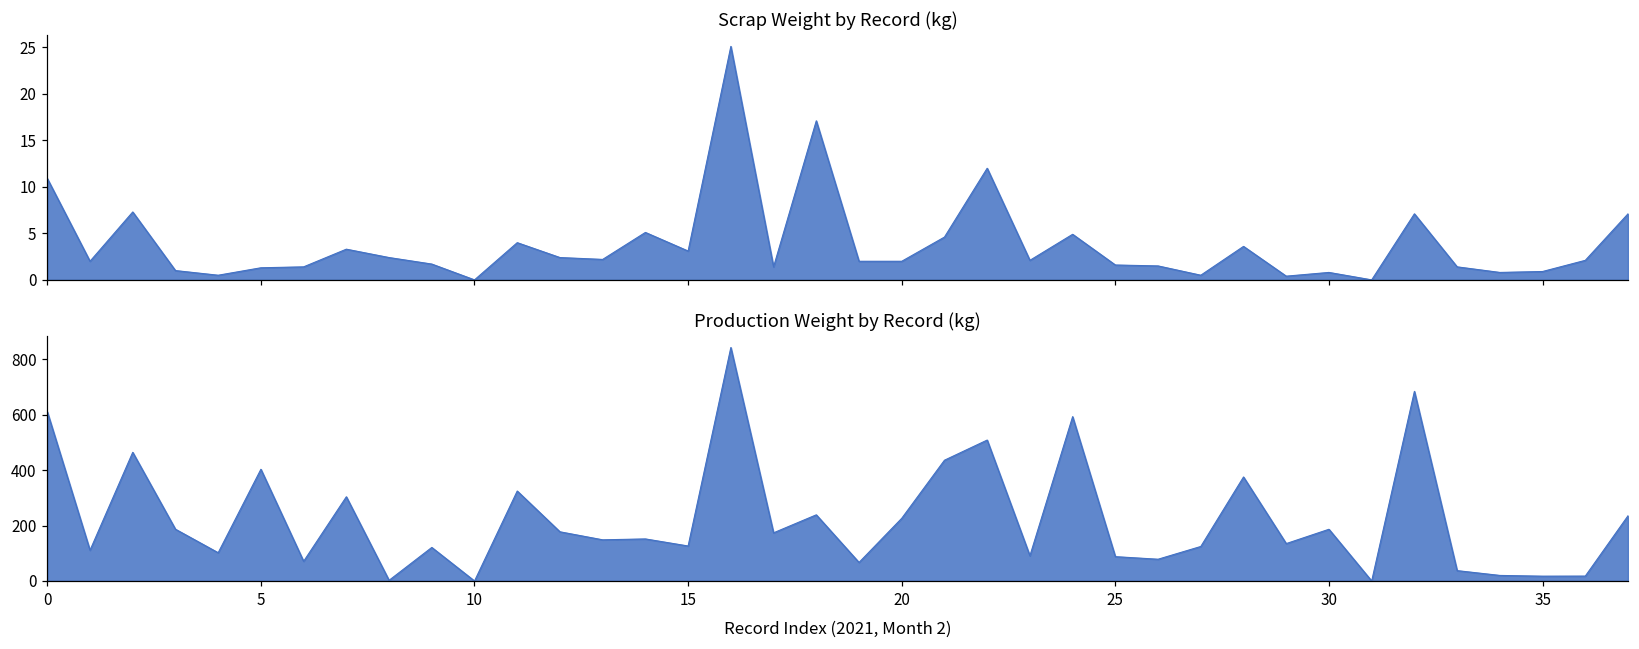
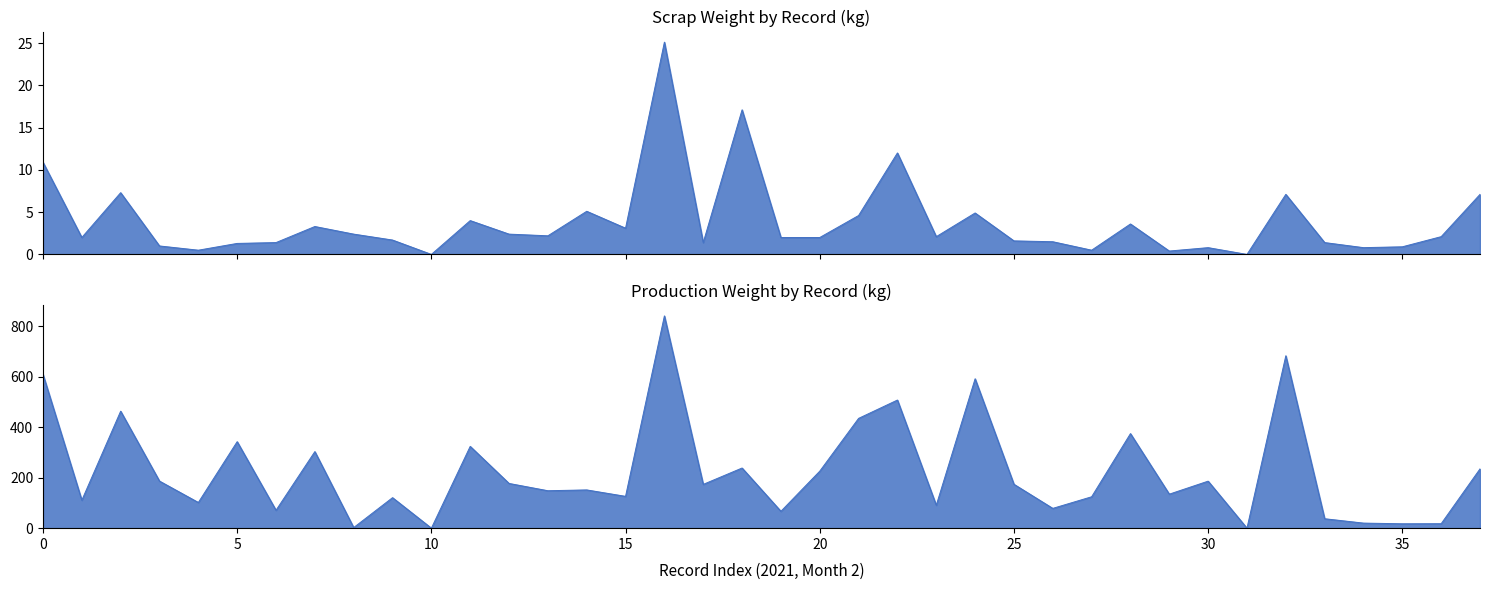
Production Weight by Record (kg), 5: 400 -> 340
Production Weight by Record (kg), 25: 90 -> 170
